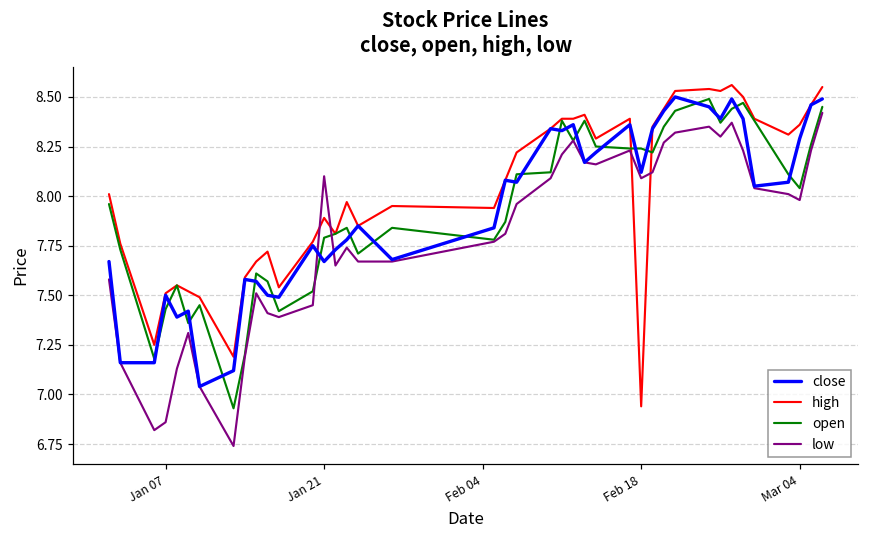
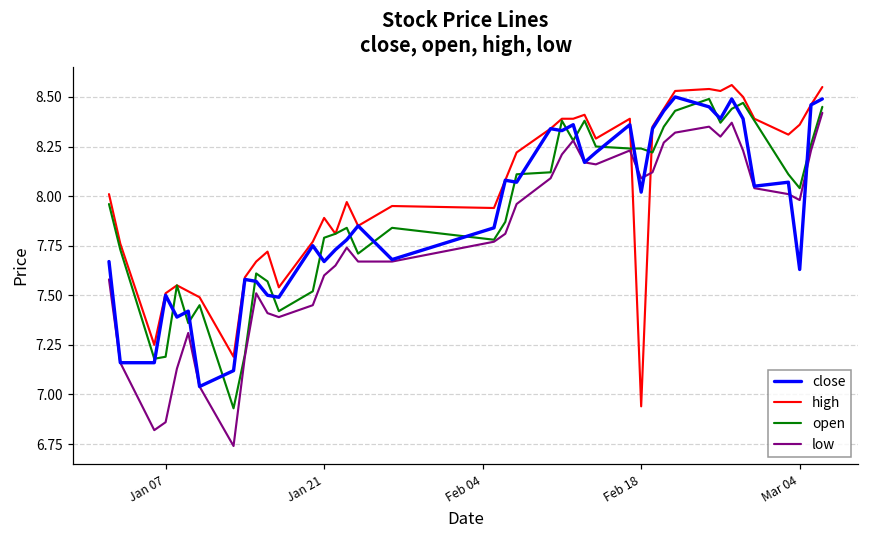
open, Jan 07: 7.43 -> 7.19
low, Jan 21: 8.1 -> 7.6
close, Feb 18: 8.12 -> 8.02
close, Mar 04: 8.29 -> 7.63
